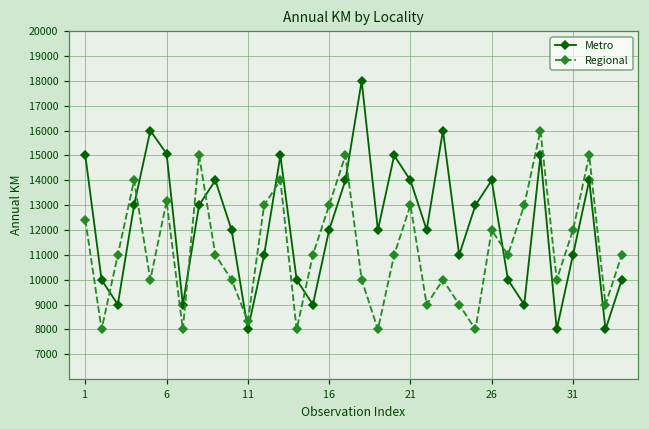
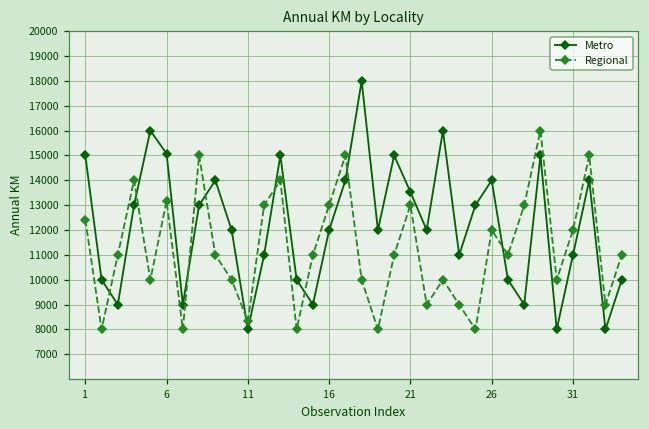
Metro, 21: 14000 -> 13500
